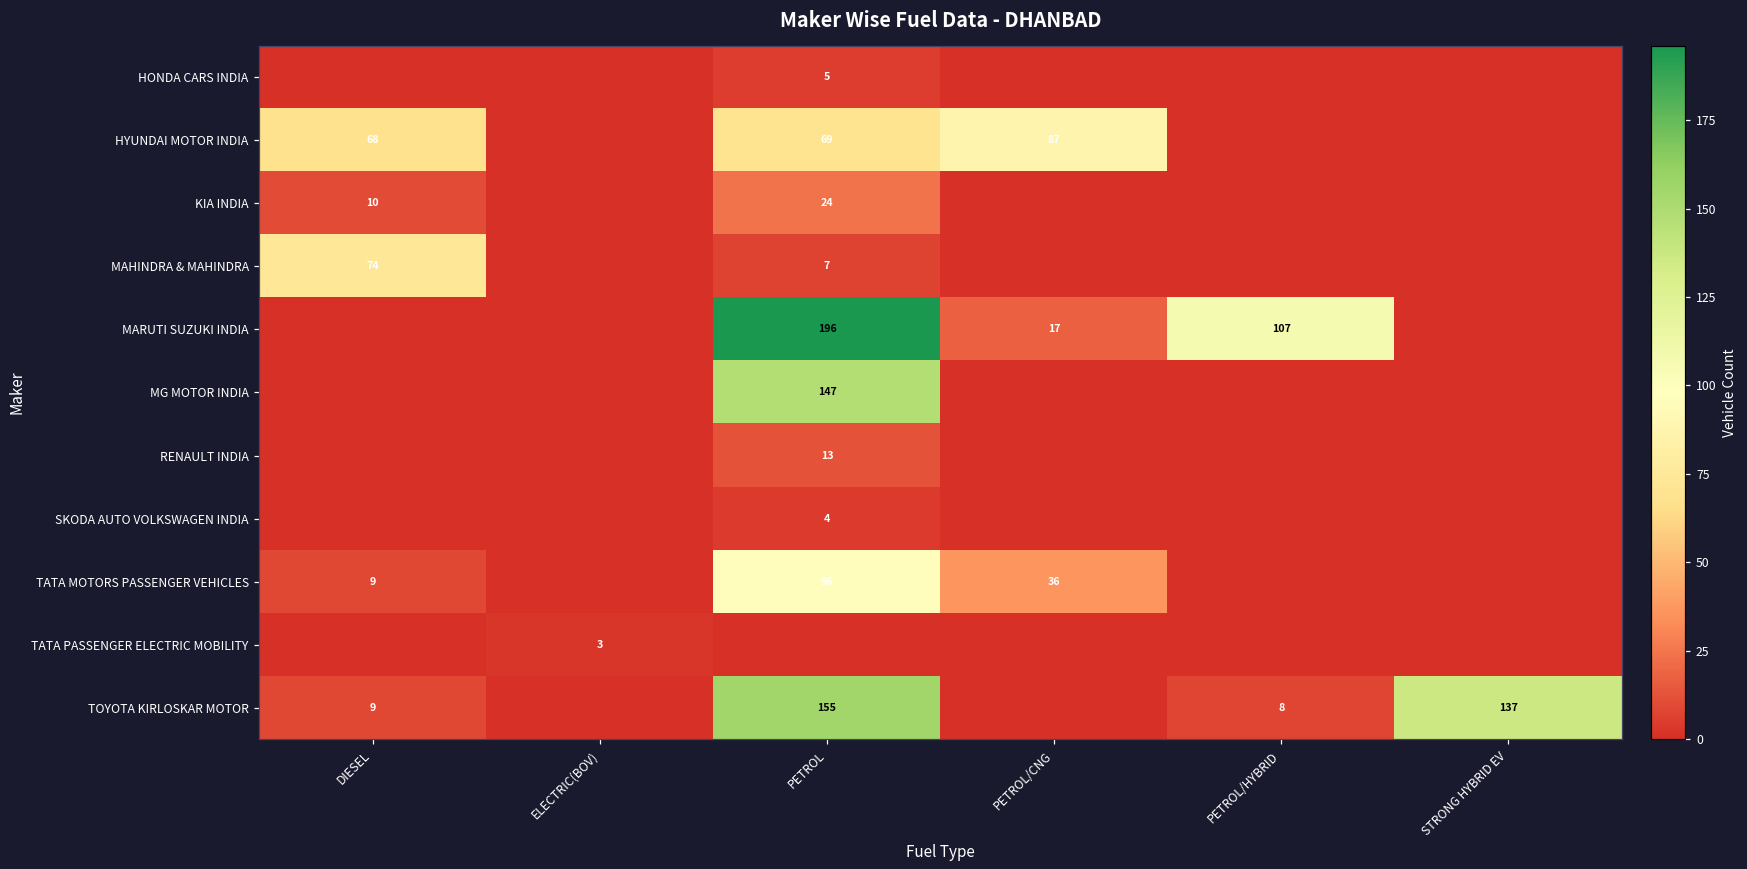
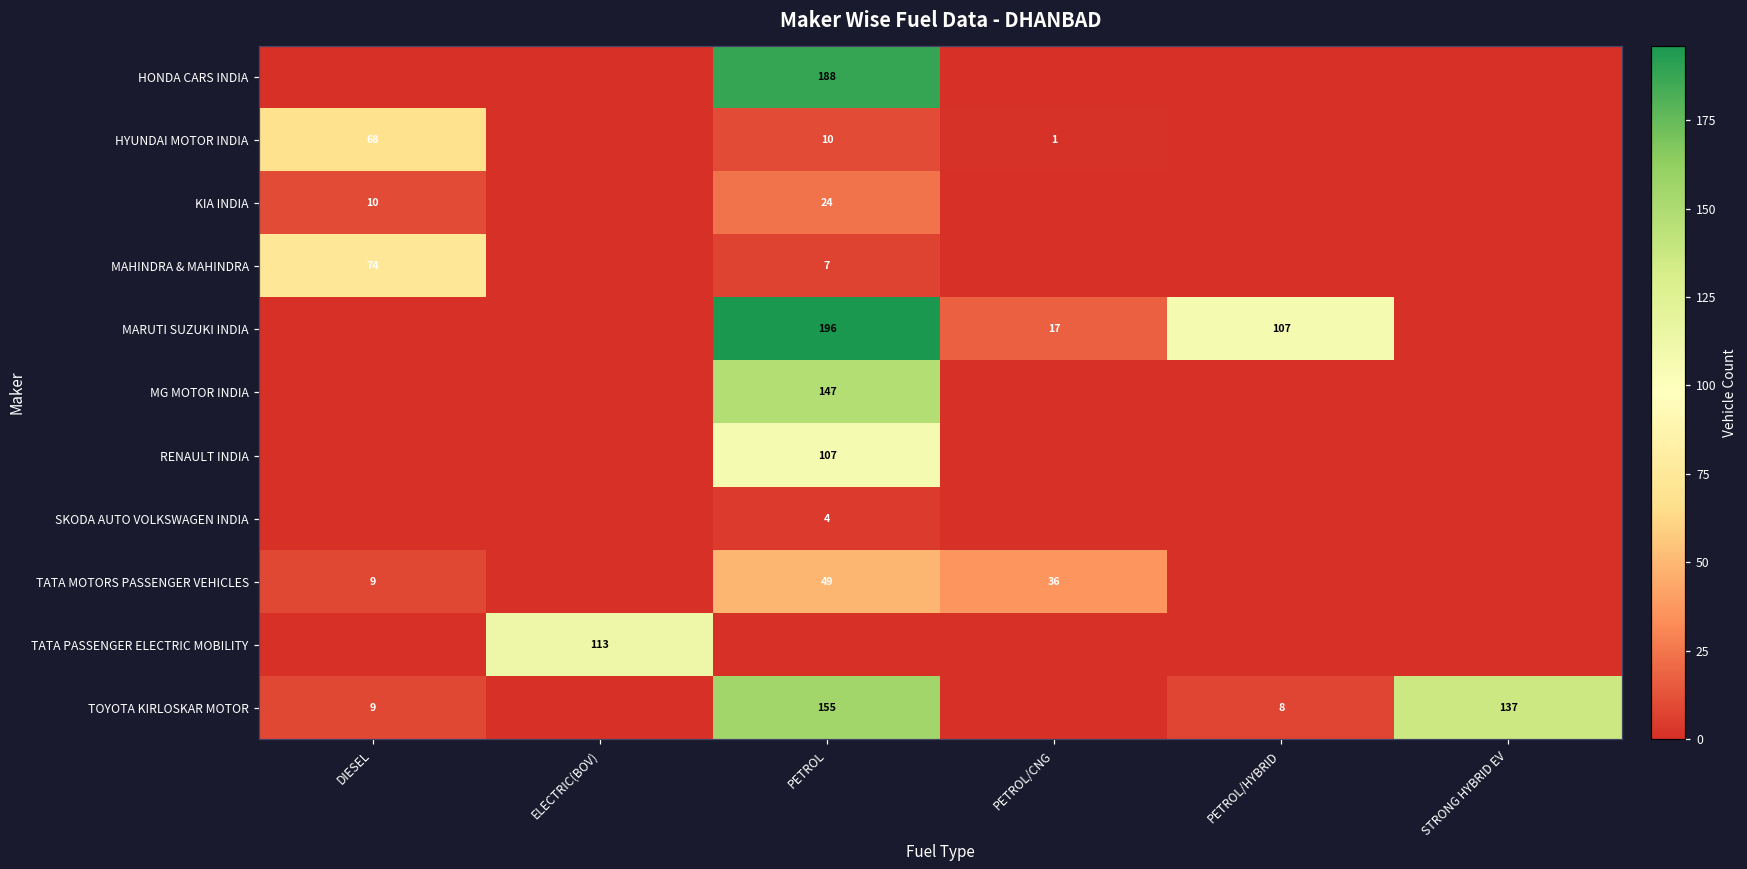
HONDA CARS INDIA, PETROL: 5 -> 188
HYUNDAI MOTOR INDIA, PETROL: 69 -> 10
HYUNDAI MOTOR INDIA, PETROL/CNG: 87 -> 1
RENAULT INDIA, PETROL: 13 -> 107
TATA MOTORS PASSENGER VEHICLES, PETROL: 96 -> 49
TATA PASSENGER ELECTRIC MOBILITY, ELECTRIC(BOV): 3 -> 113
